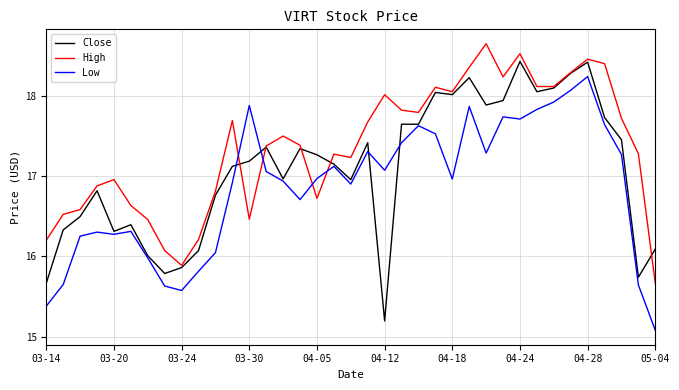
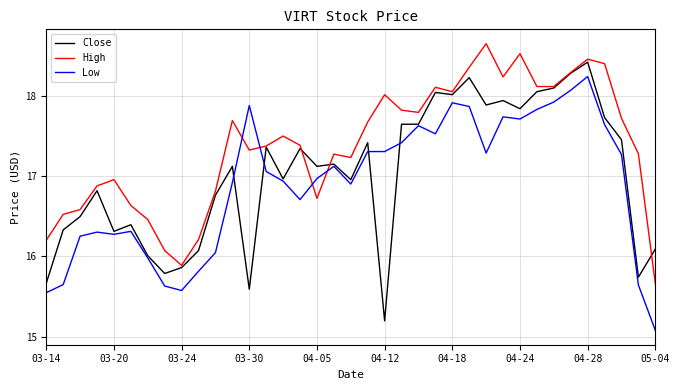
Low, 03-14: 15.4 -> 15.5
Close, 03-30: 17.2 -> 15.6
High, 03-30: 16.5 -> 17.3
Close, 04-05: 17.3 -> 17.1
Low, 04-12: 17.1 -> 17.3
Low, 04-18: 17.0 -> 17.9
Close, 04-24: 18.4 -> 17.8
